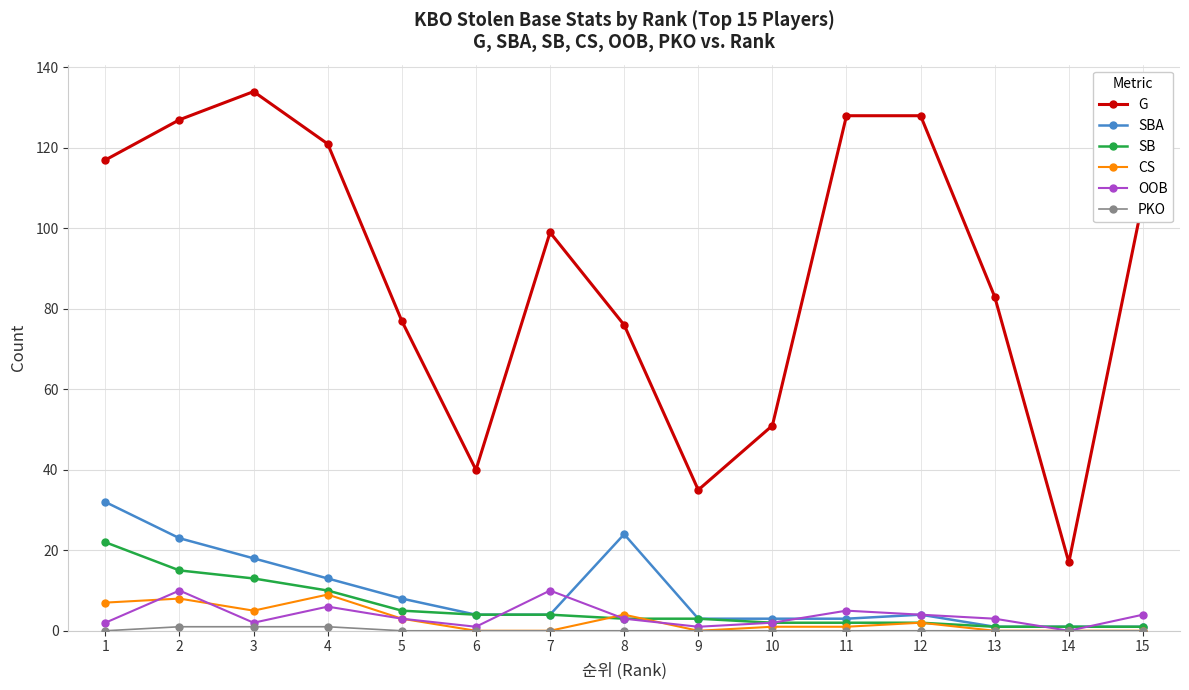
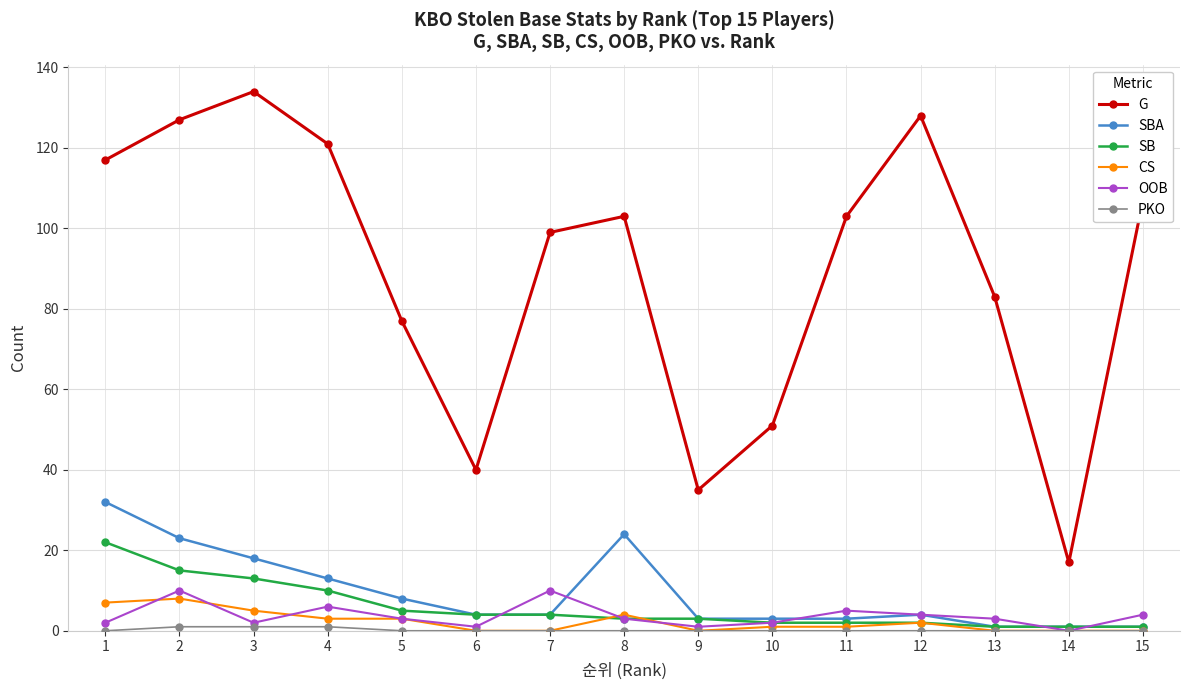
CS, 4: 9 -> 3
G, 8: 76 -> 103
G, 11: 128 -> 103
